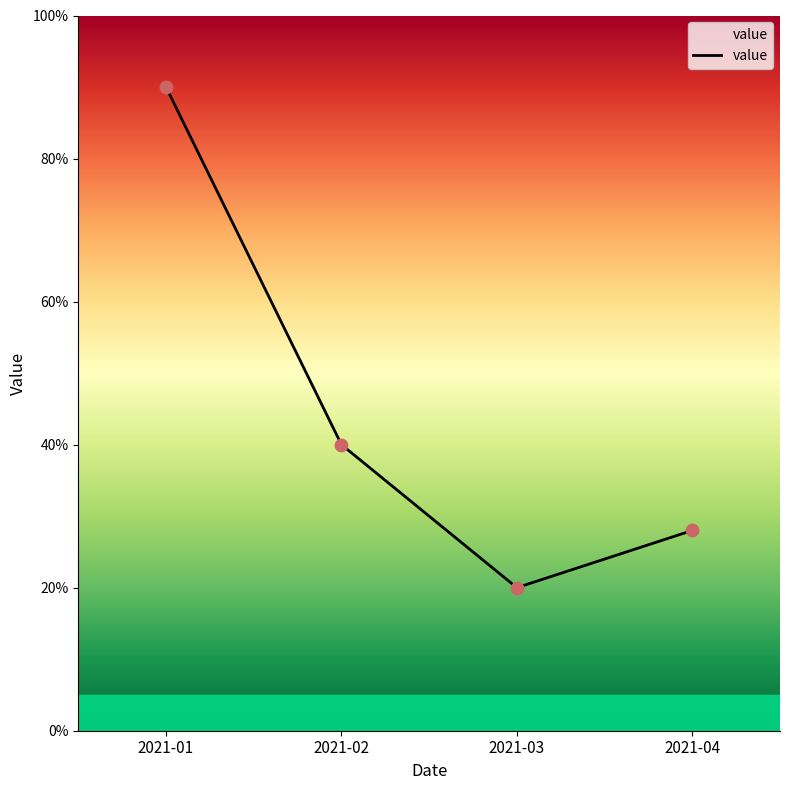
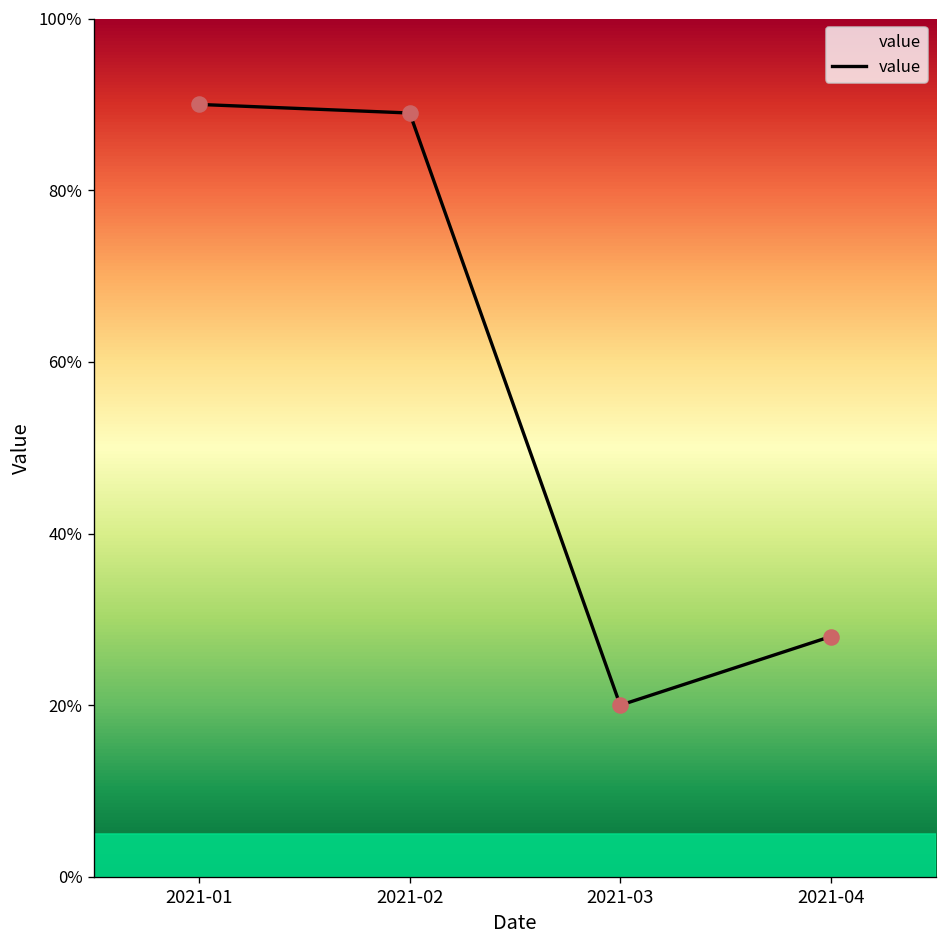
2021-02: 40% -> 89%
